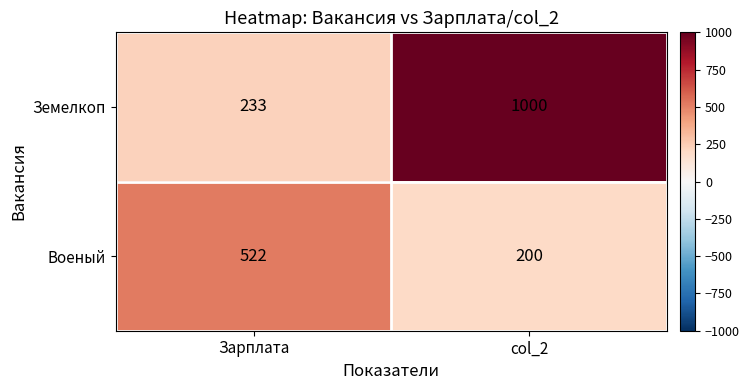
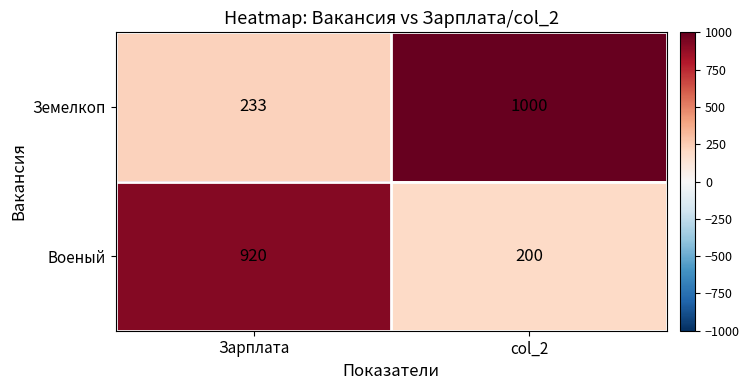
Военый, Зарплата: 522 -> 920
